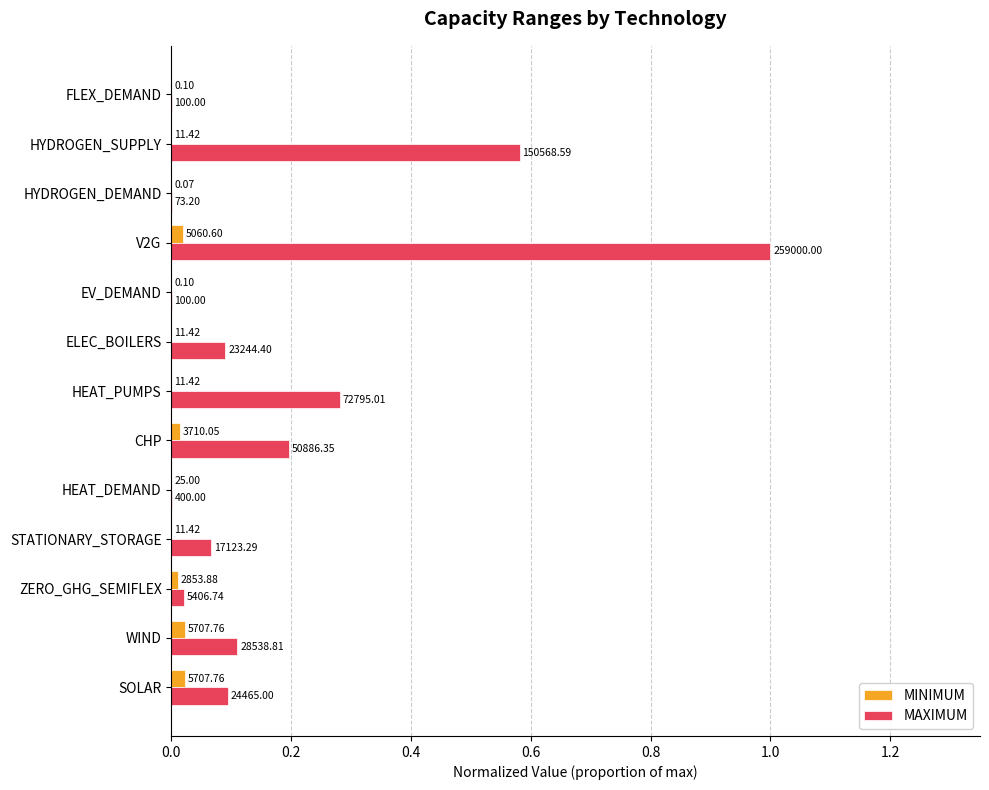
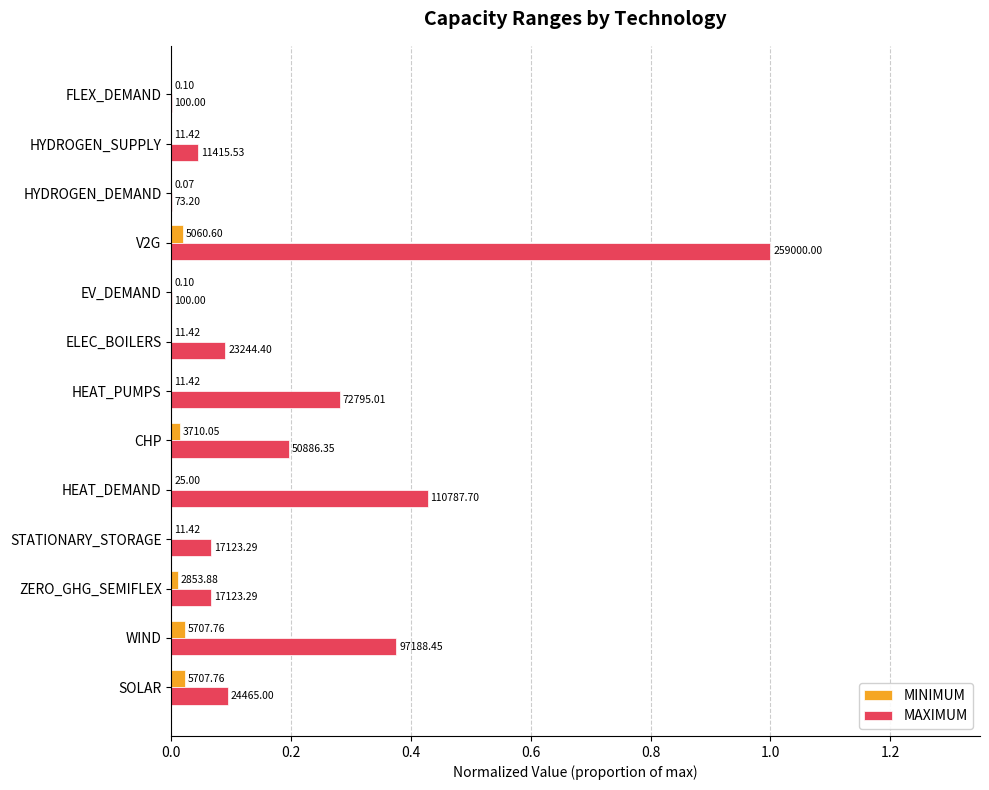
MAXIMUM, HYDROGEN_SUPPLY: 150568.59 -> 11415.53
MAXIMUM, HEAT_DEMAND: 400.00 -> 110787.70
MAXIMUM, ZERO_GHG_SEMIFLEX: 5406.74 -> 17123.29
MAXIMUM, WIND: 28538.81 -> 97188.45
